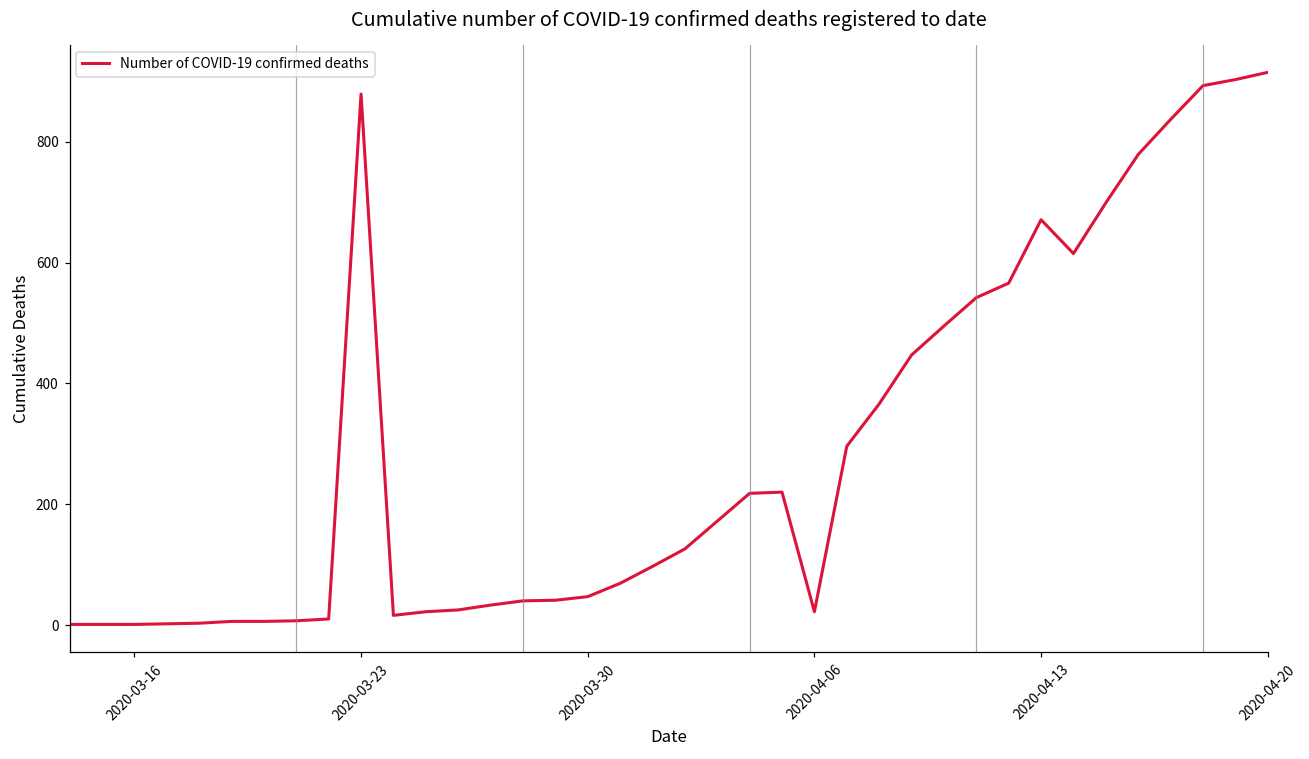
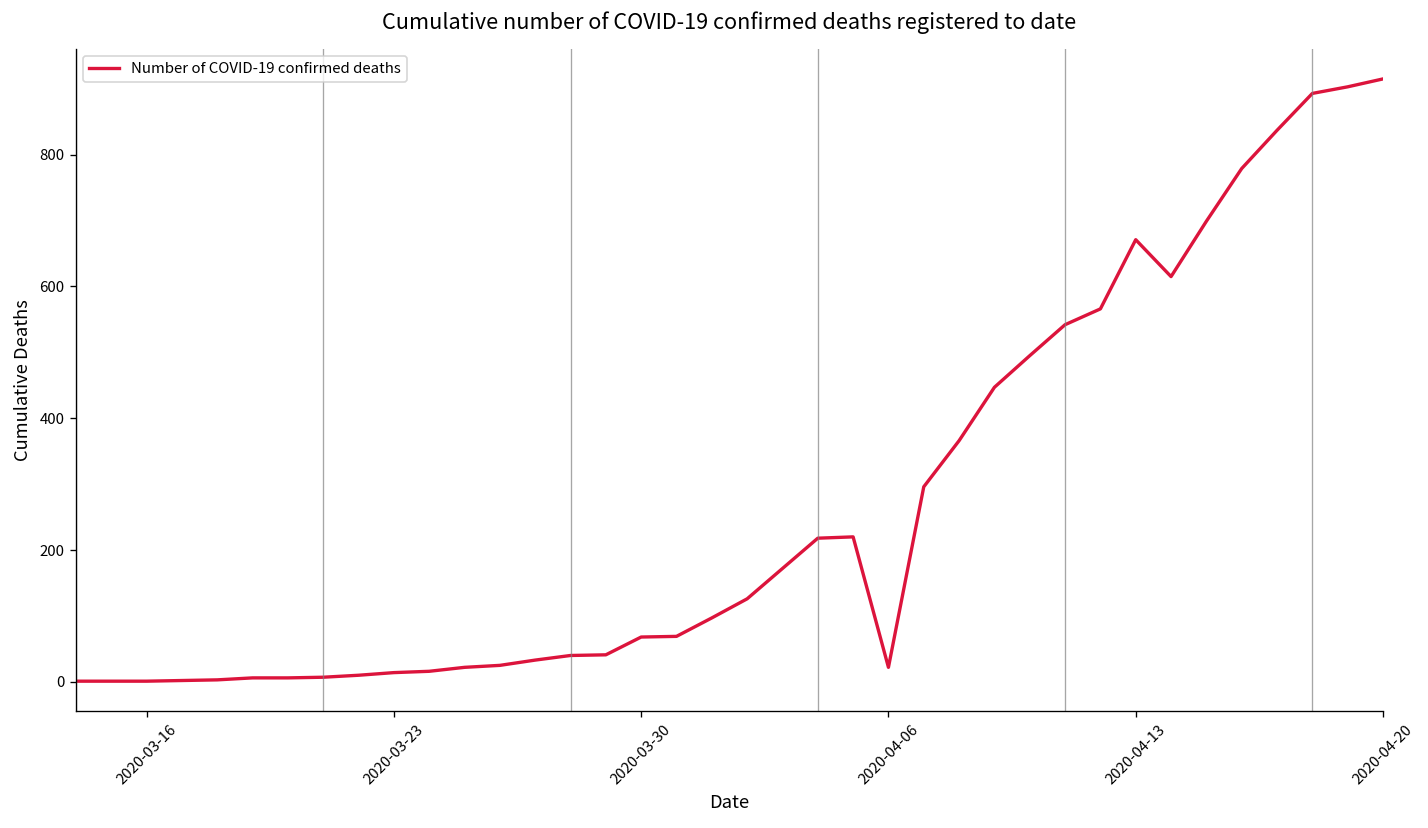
2020-03-23: 880 -> 10
2020-03-30: 50 -> 70
